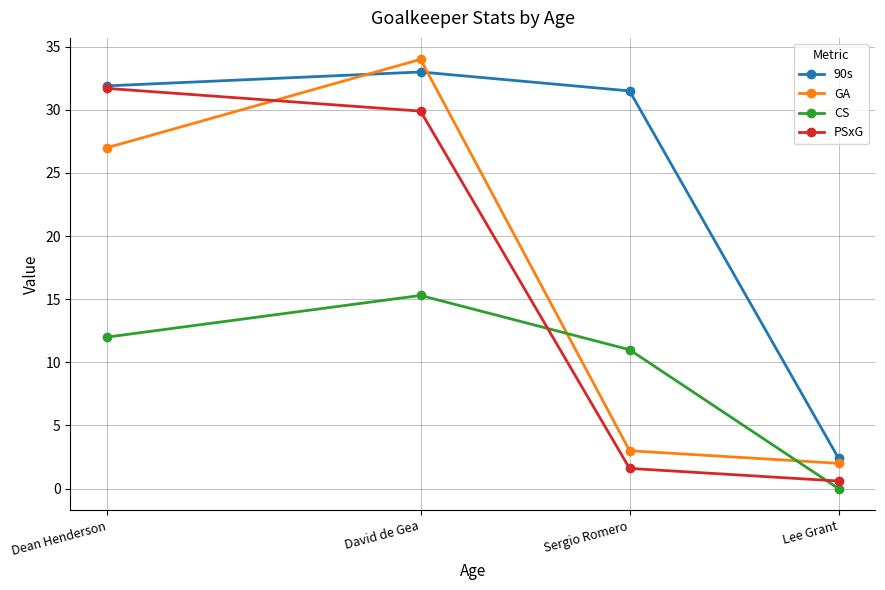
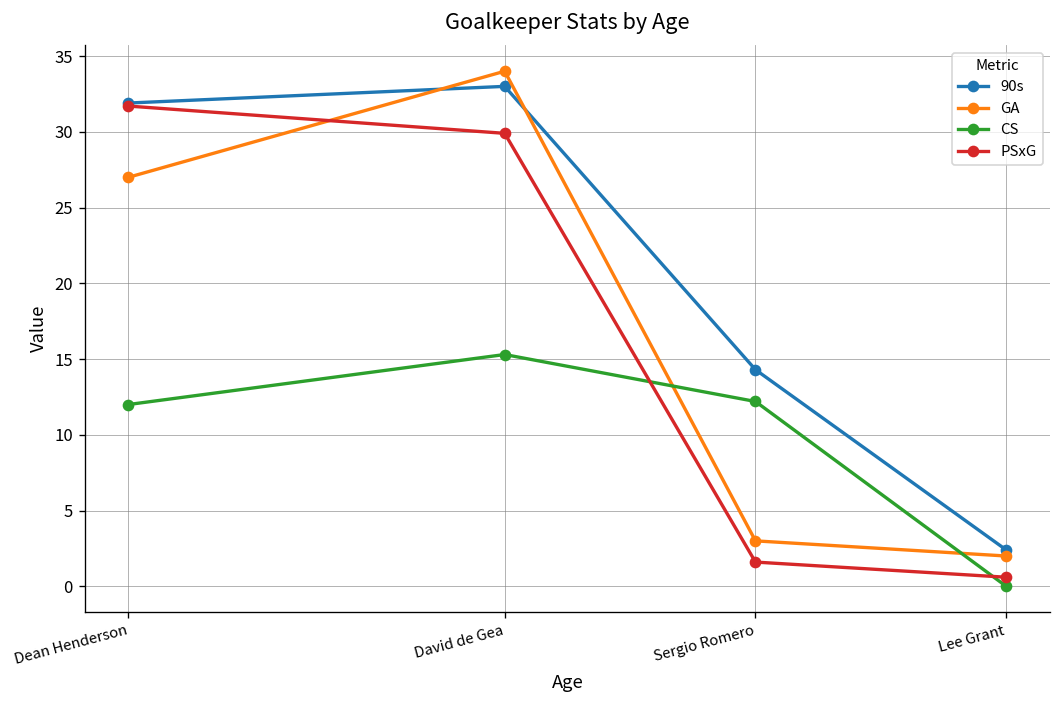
90s, Sergio Romero: 31.5 -> 14.3
CS, Sergio Romero: 11.0 -> 12.2
